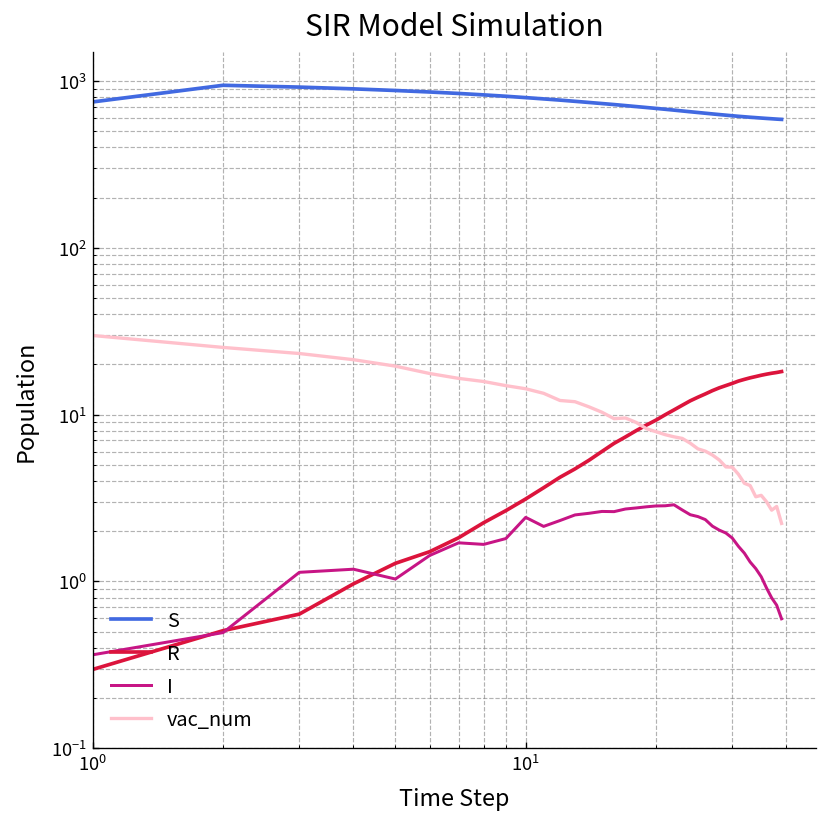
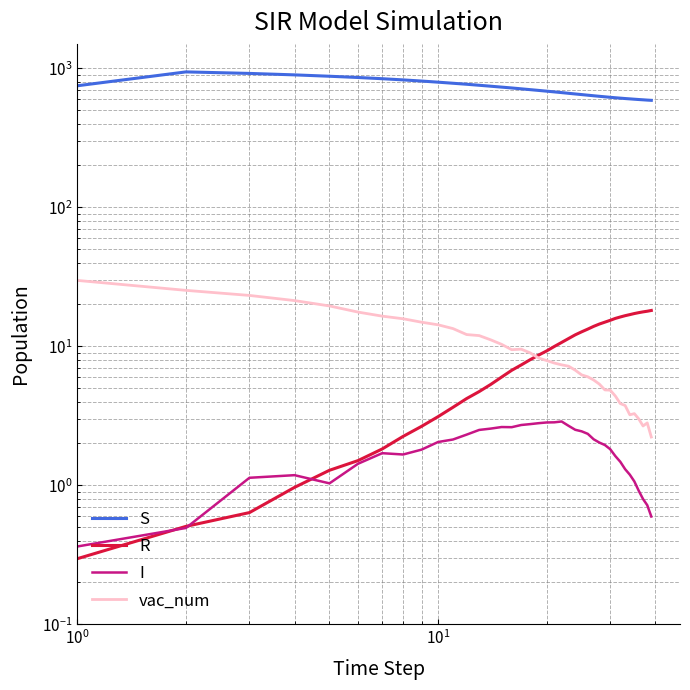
I, 10^1: 2.4 -> 2.1
